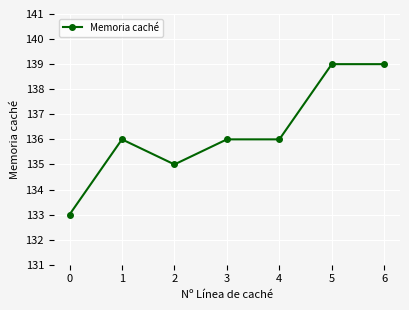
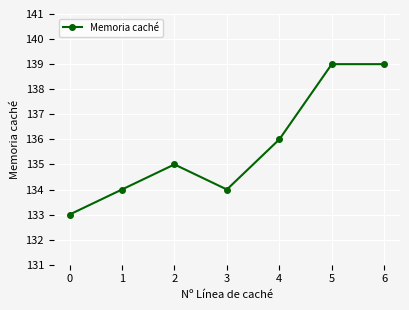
1: 136 -> 134
3: 136 -> 134
